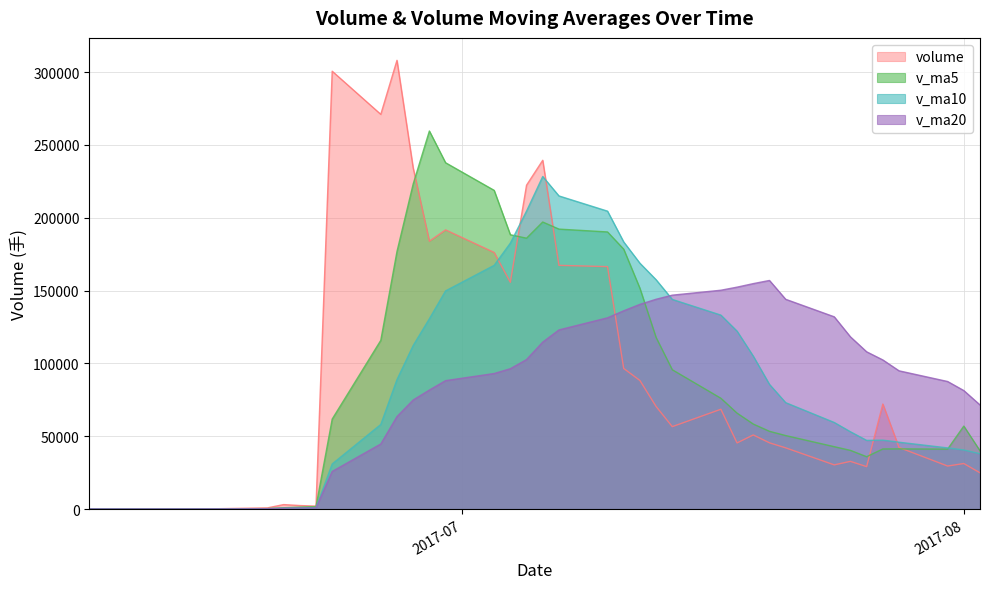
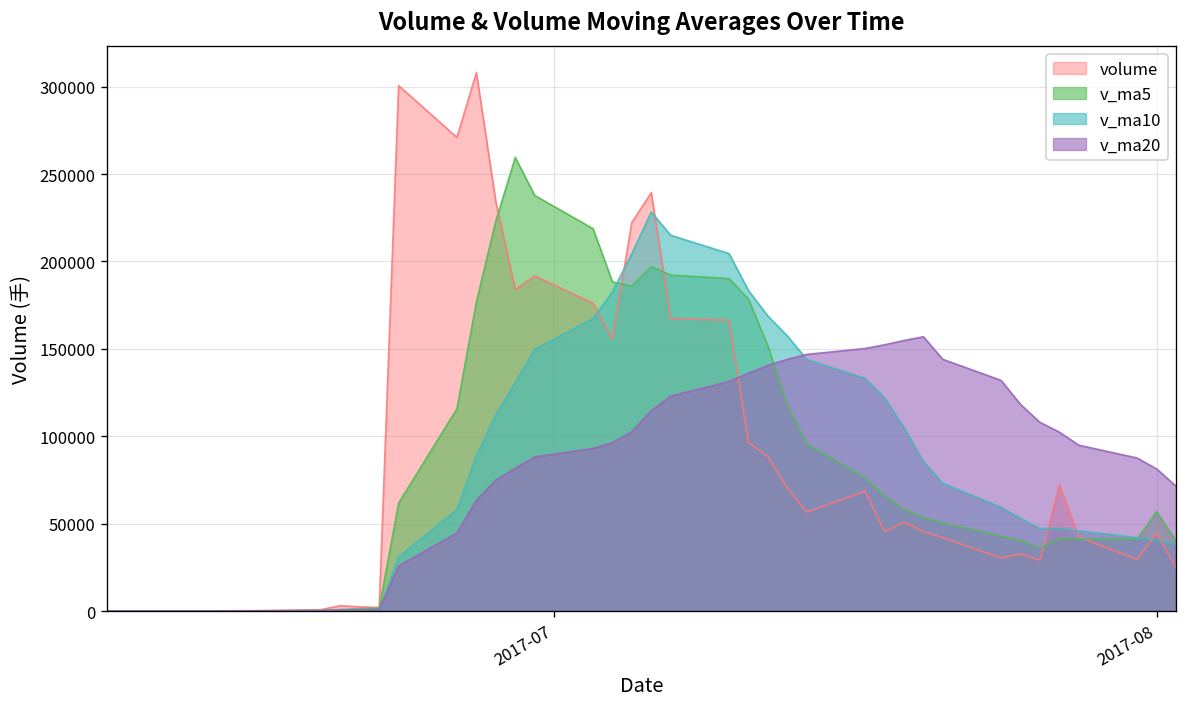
volume, 2017-08: 31000 -> 44000
